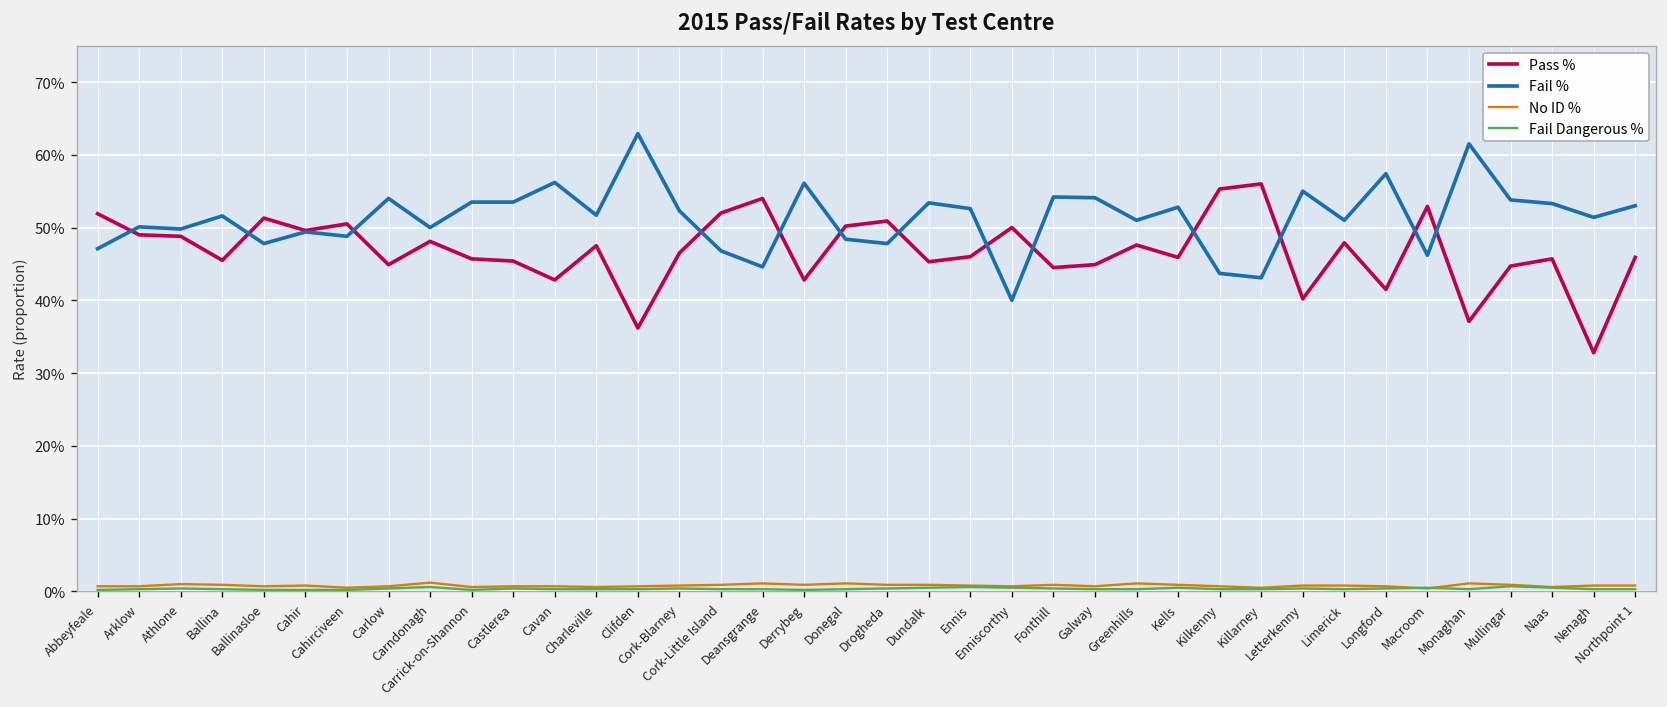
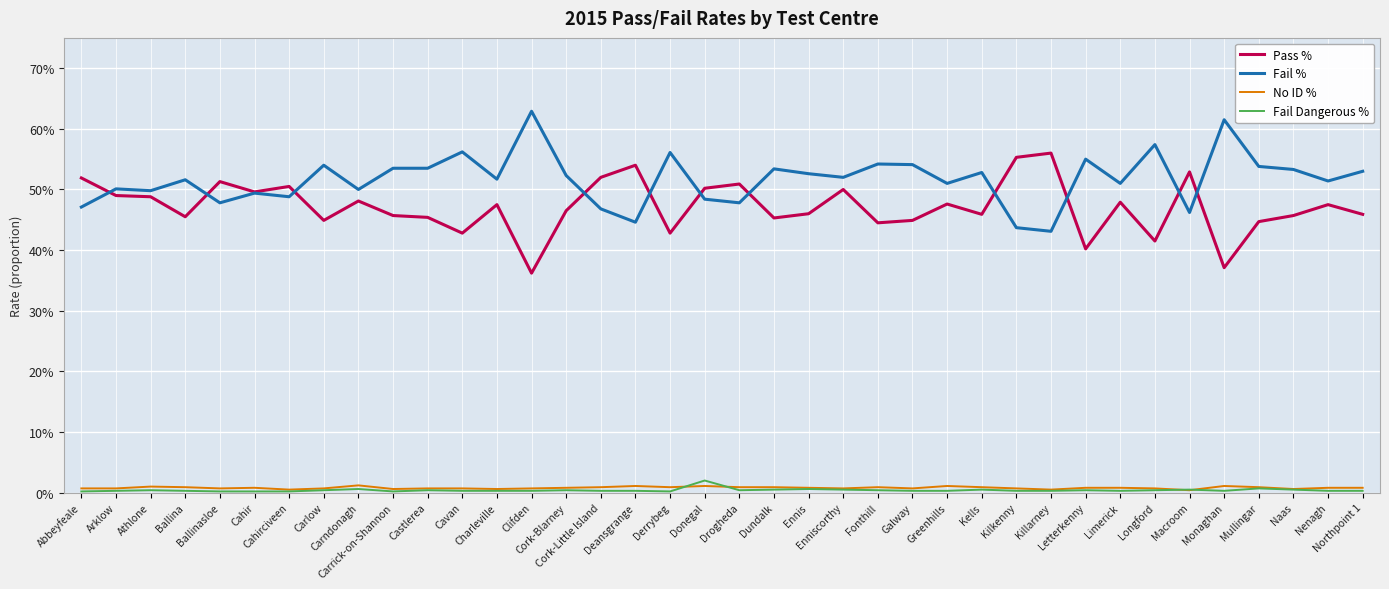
Fail Dangerous %, Donegal: 0% -> 2%
Fail %, Enniscorthy: 40% -> 52%
Pass %, Nenagh: 33% -> 48%
